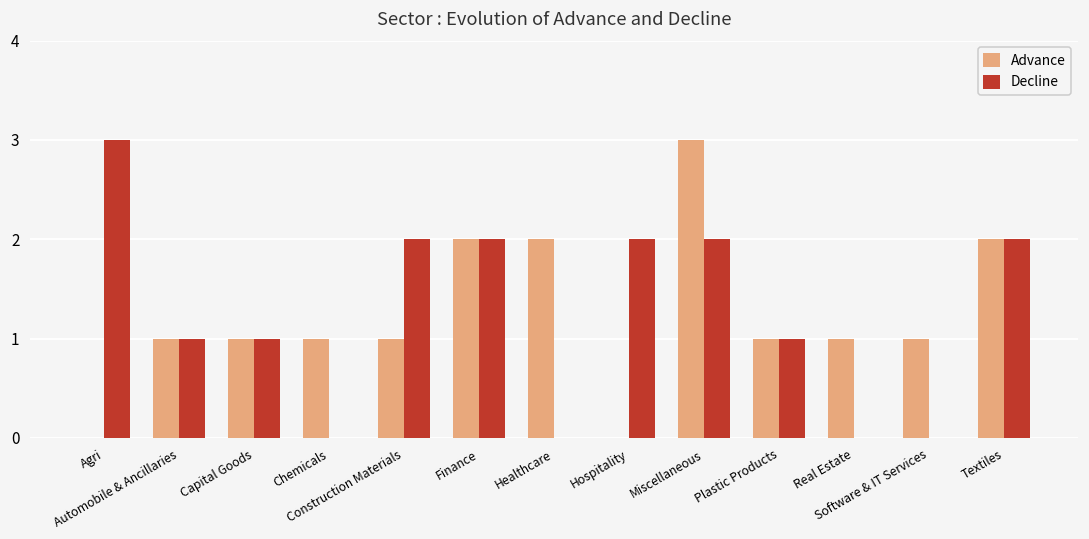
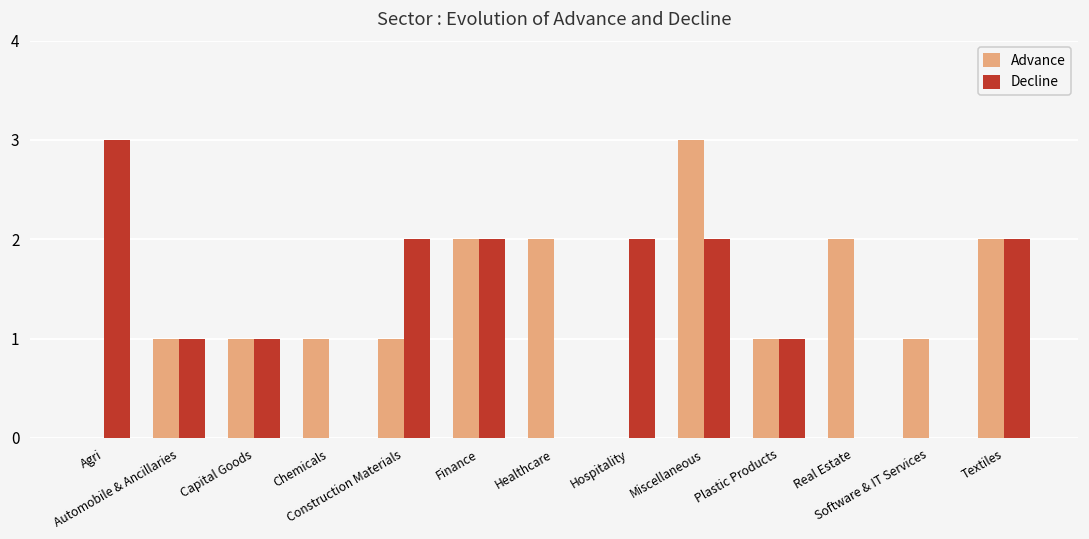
Advance, Real Estate: 1 -> 2
